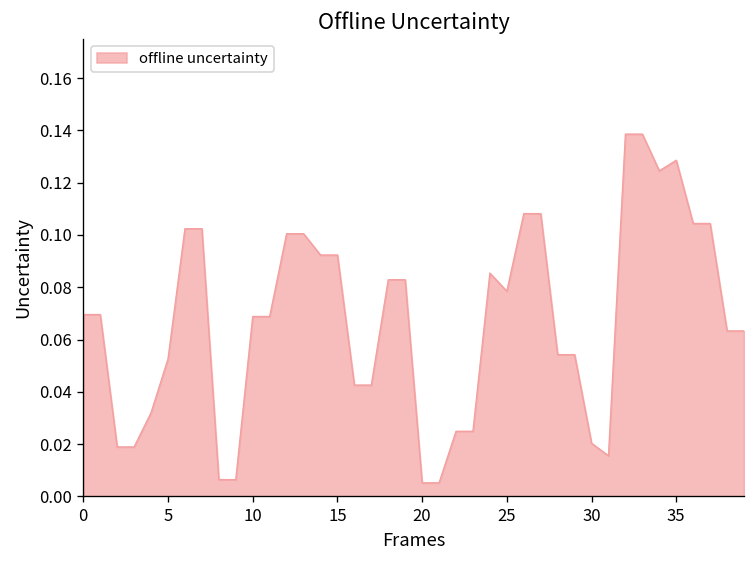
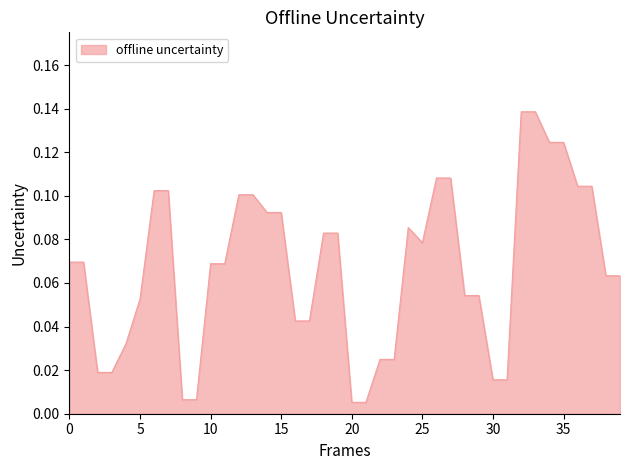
30: 0.020 -> 0.016
35: 0.129 -> 0.125
